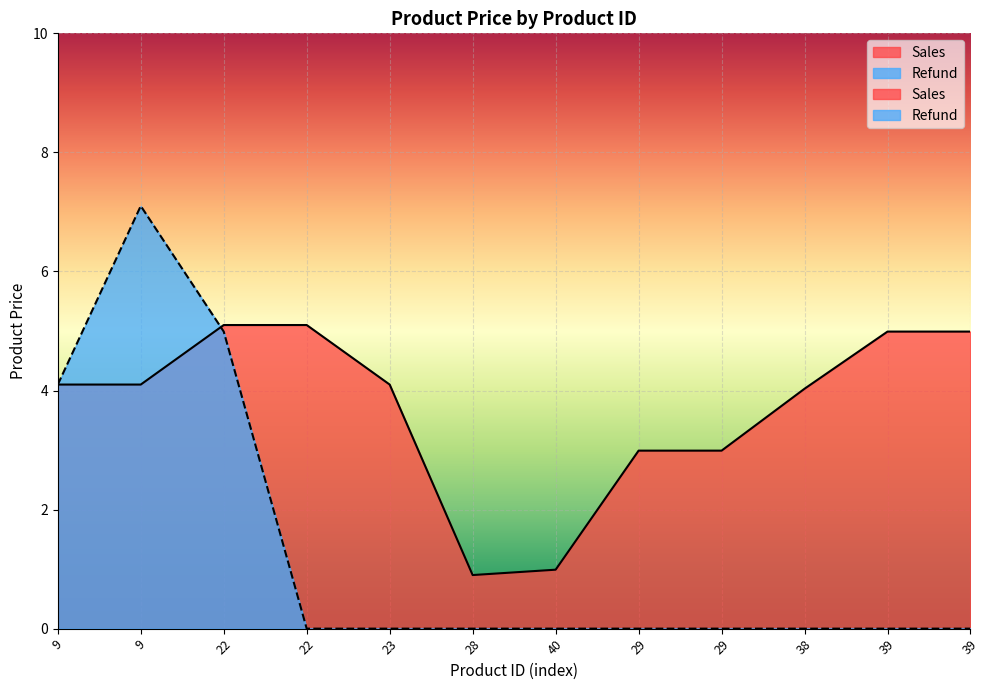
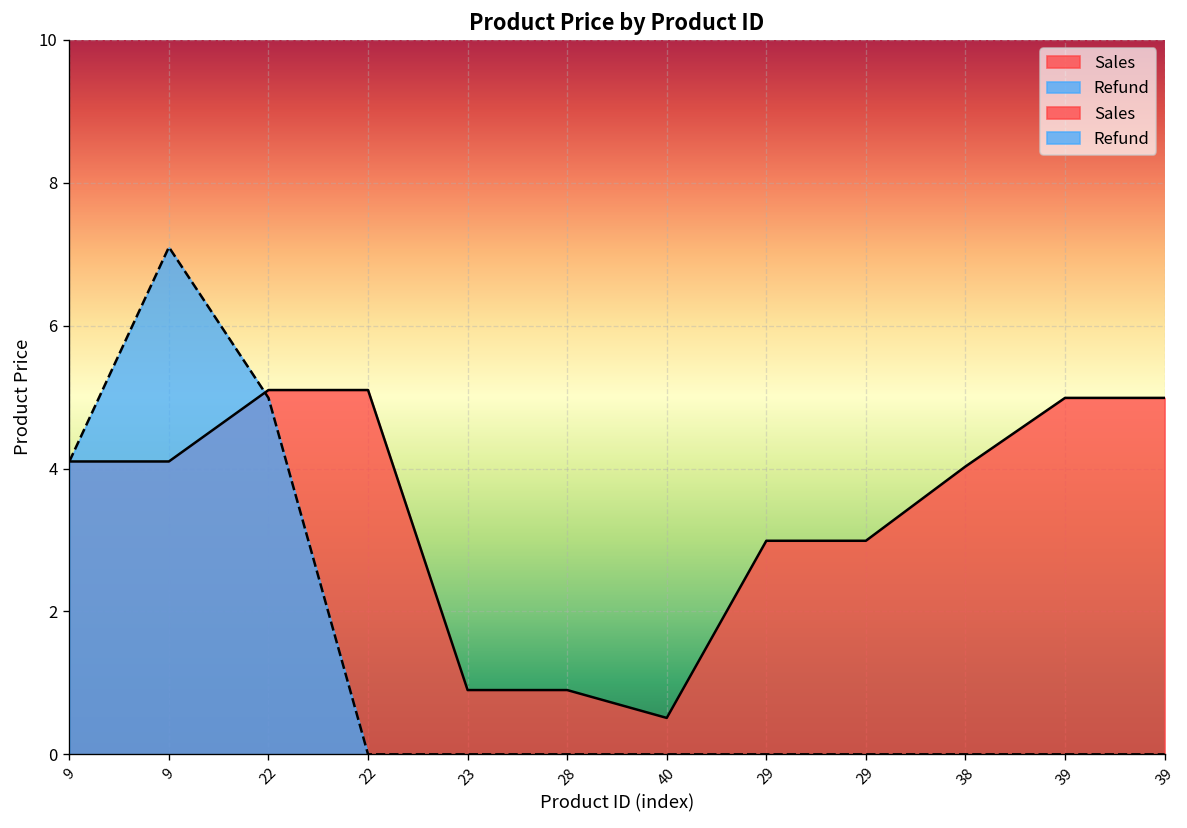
Sales, 23: 4.1 -> 0.9
Sales, 40: 1.0 -> 0.5
